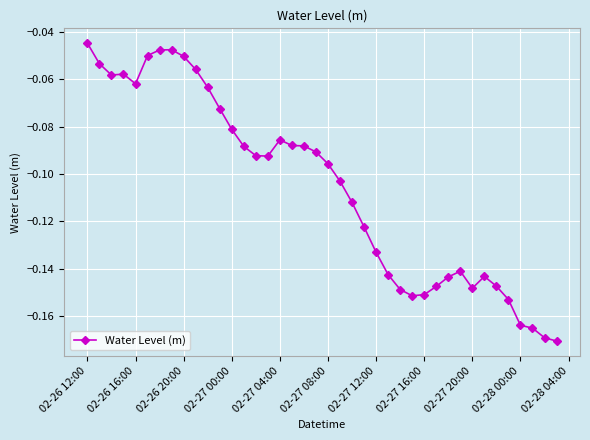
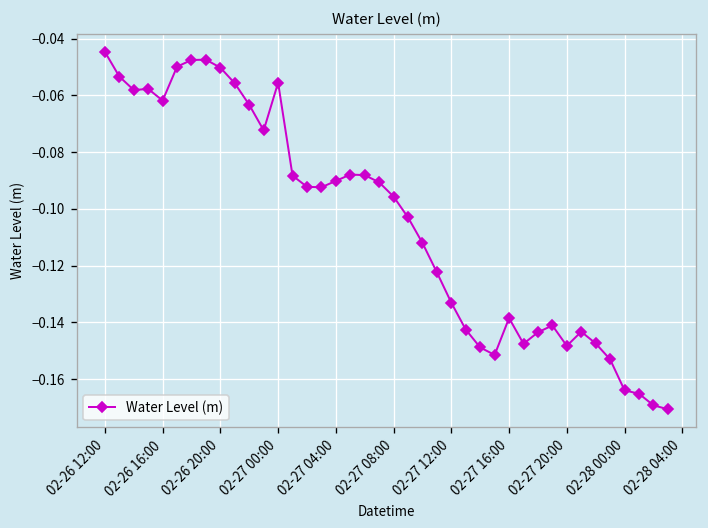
02-27 00:00: -0.081 -> -0.056
02-27 04:00: -0.086 -> -0.090
02-27 16:00: -0.151 -> -0.138
